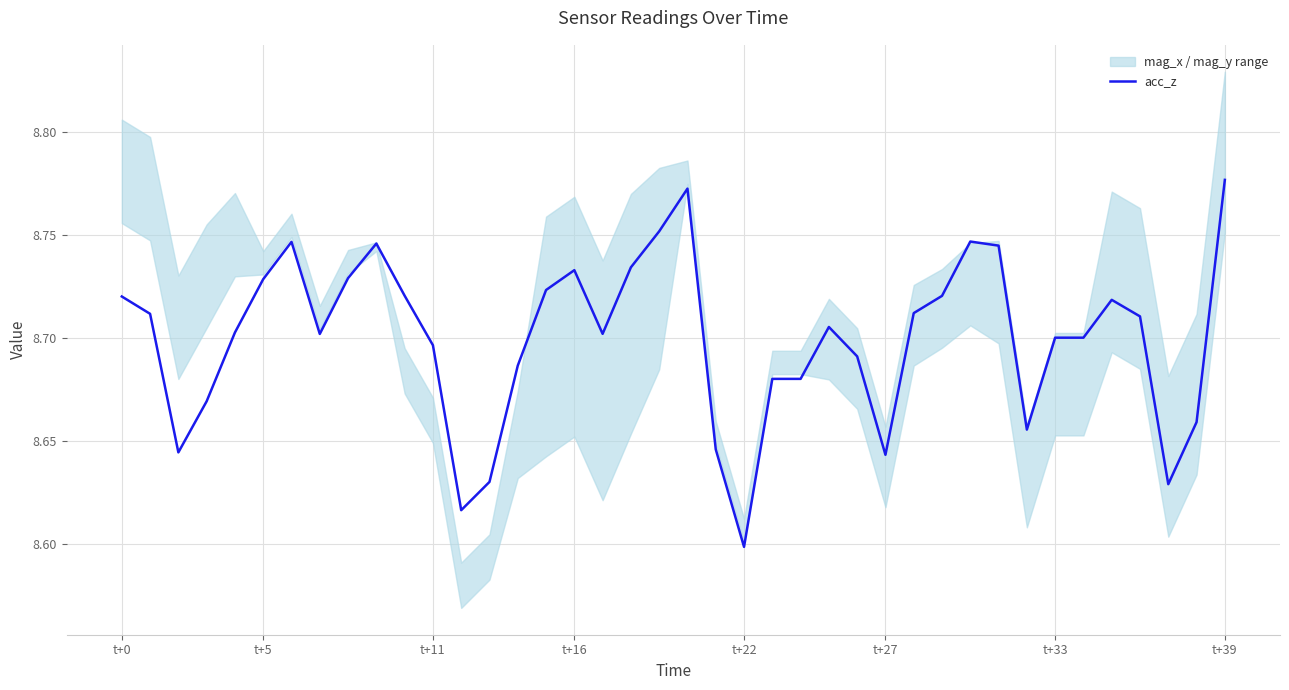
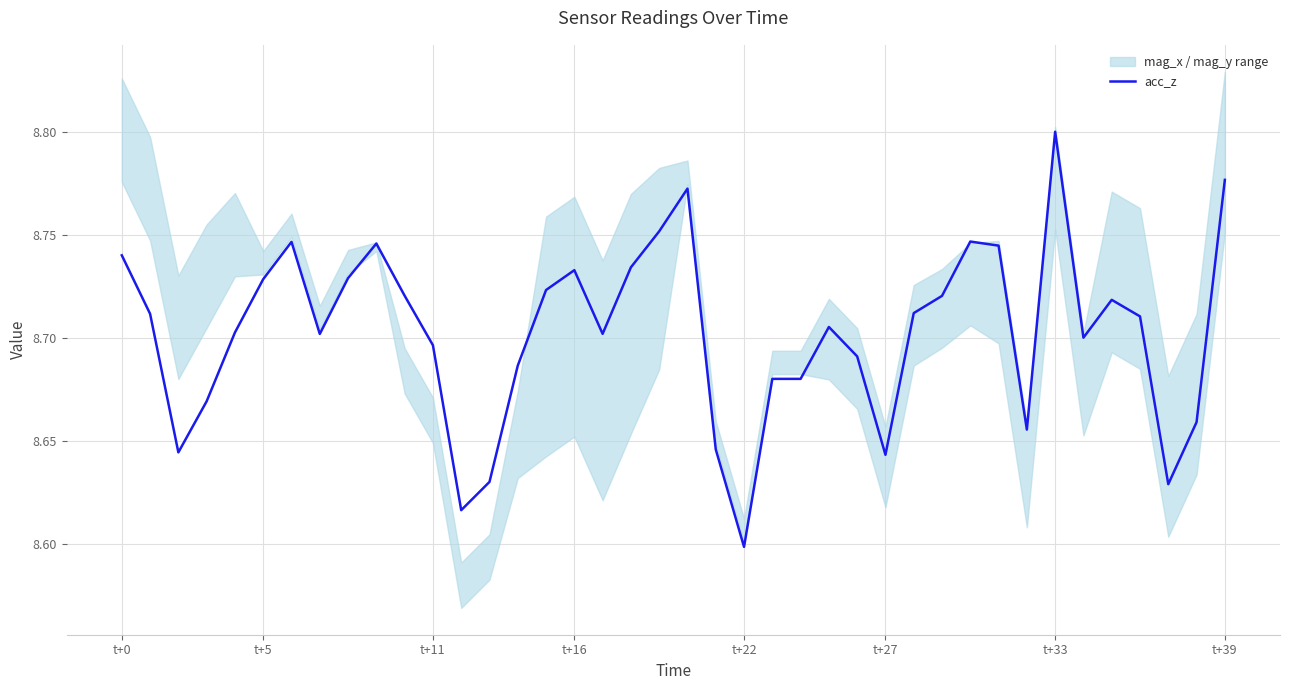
acc_z, t+0: 8.72 -> 8.74
acc_z, t+33: 8.7 -> 8.8
